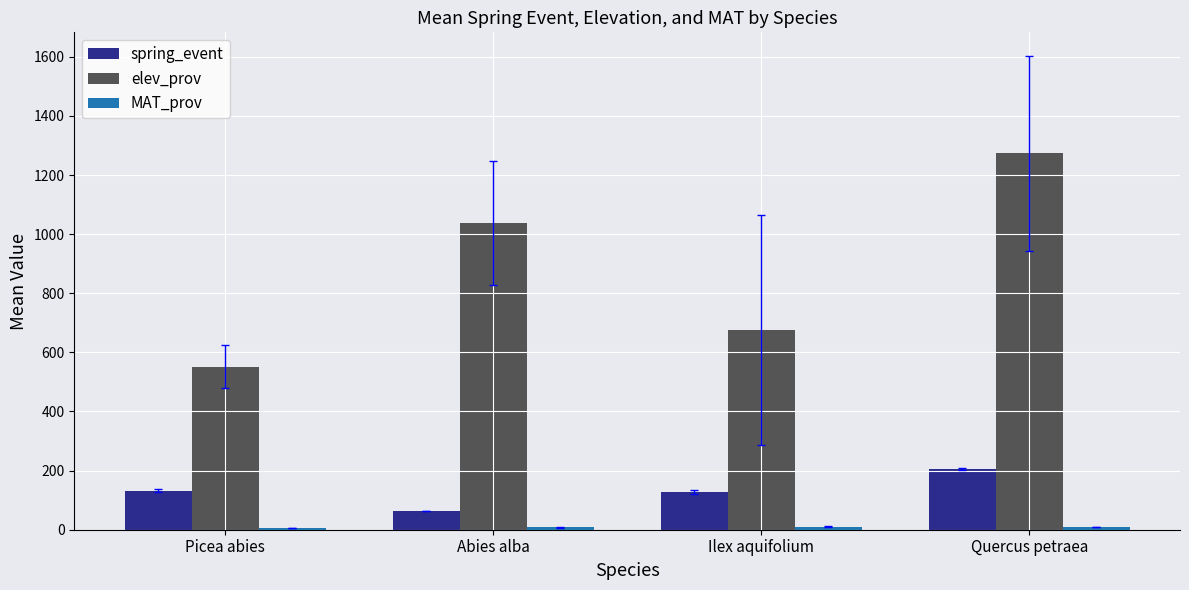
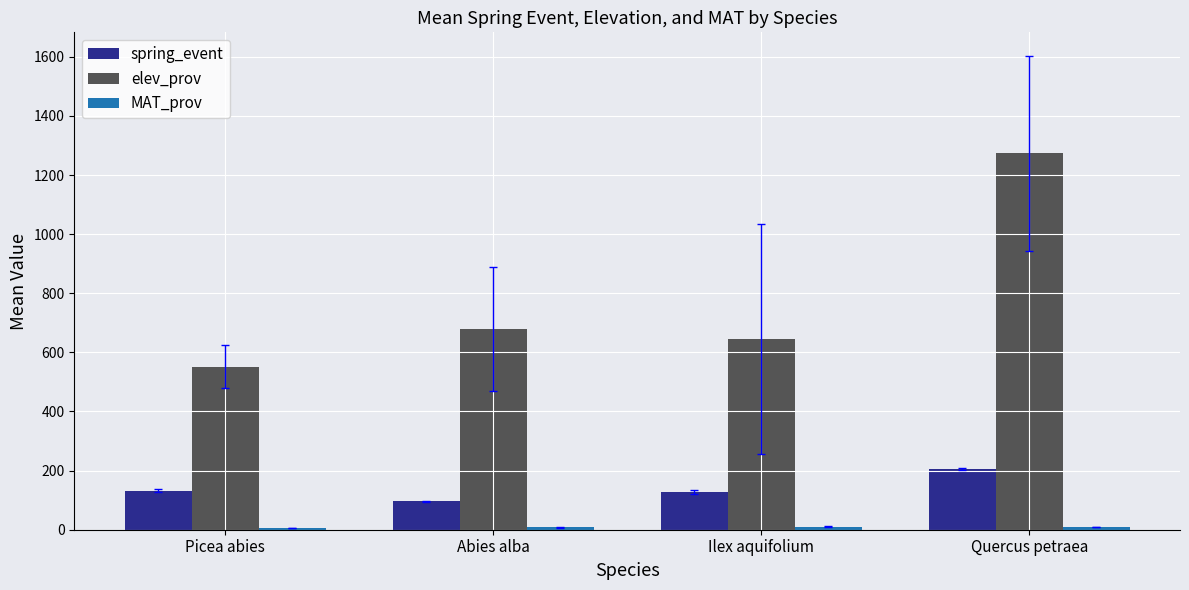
spring_event, Abies alba: 60 -> 100
elev_prov, Abies alba: 1040 -> 680
elev_prov, Ilex aquifolium: 680 -> 650
